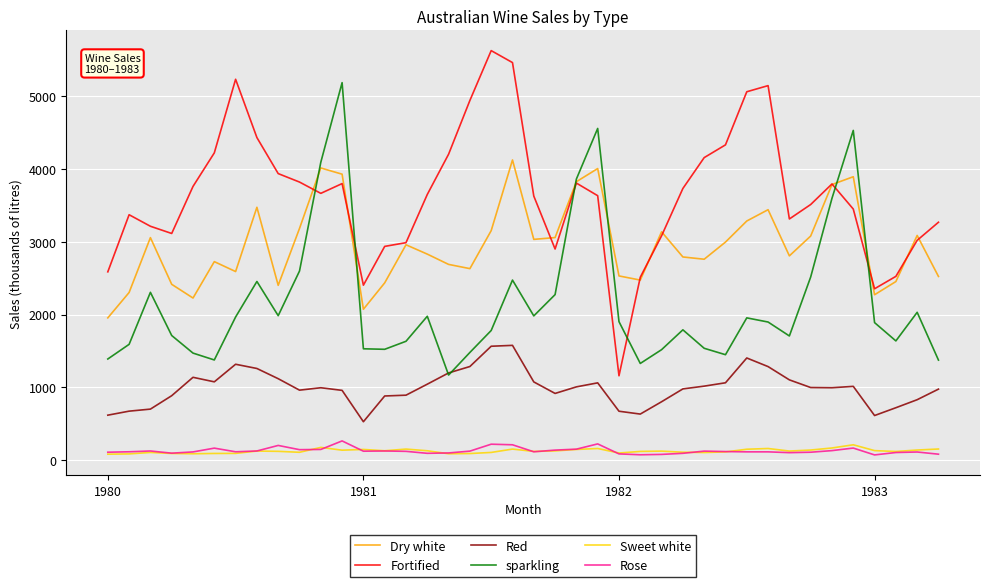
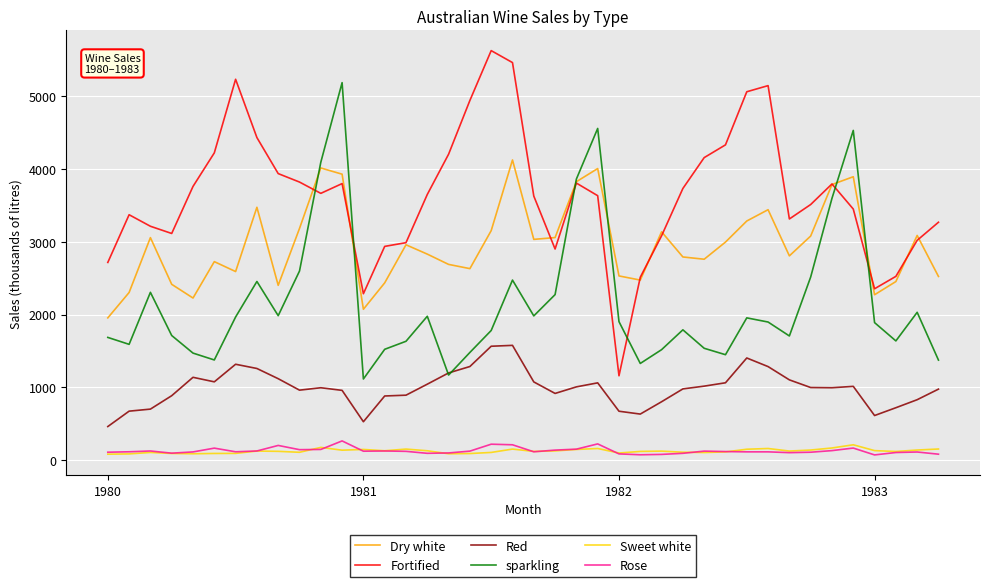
Fortified, 1980: 2600 -> 2700
Red, 1980: 600 -> 500
sparkling, 1980: 1400 -> 1700
Fortified, 1981: 2400 -> 2300
sparkling, 1981: 1500 -> 1100
